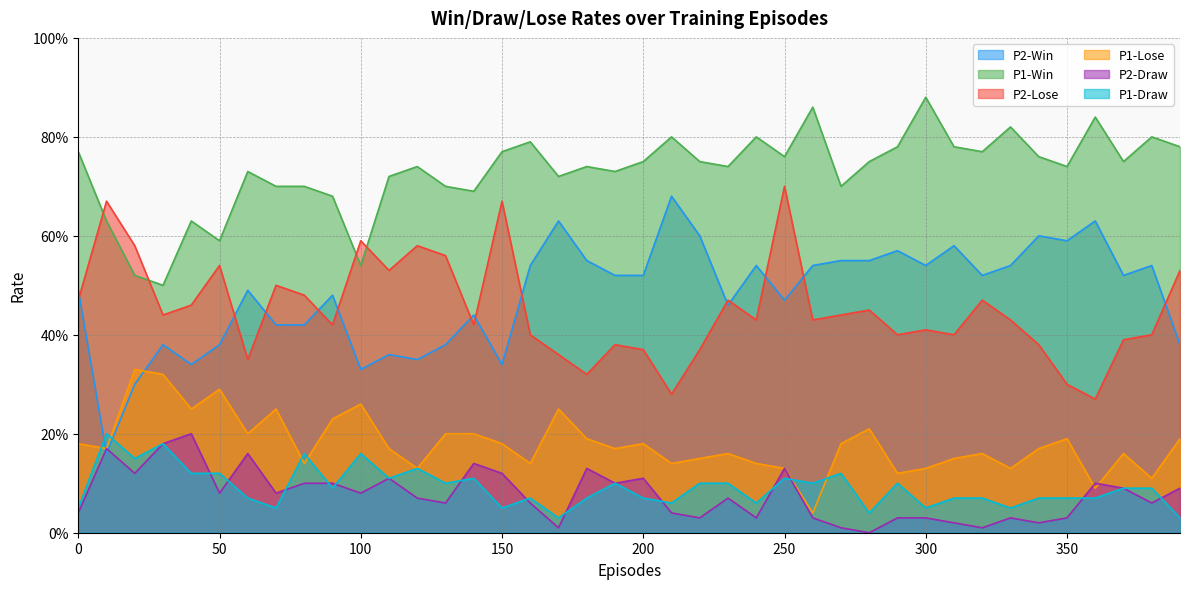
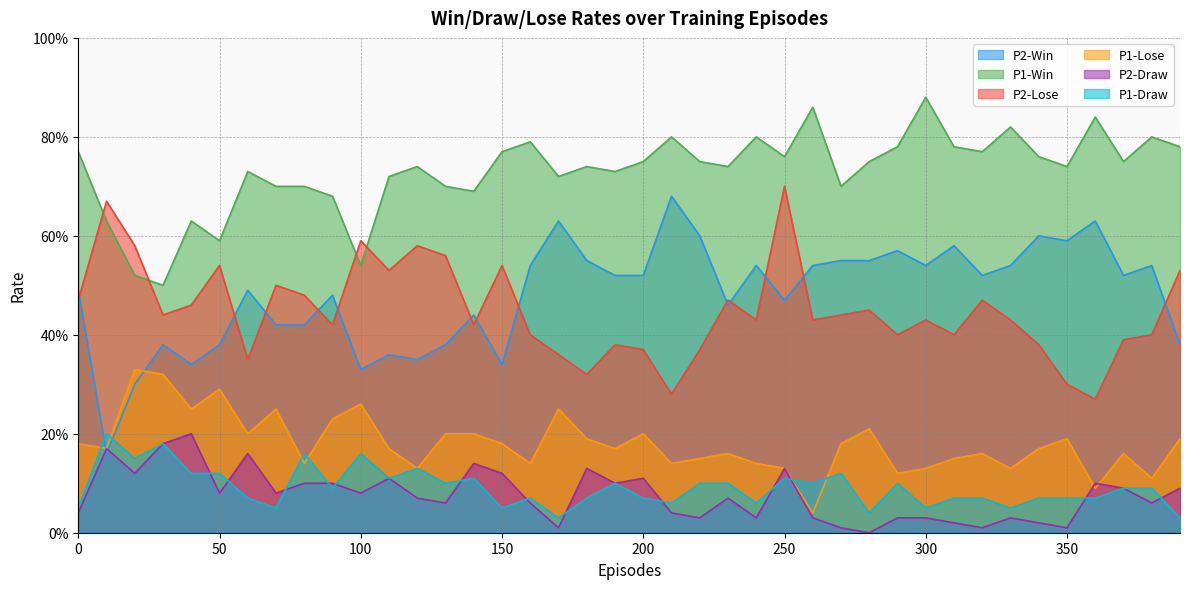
P2-Lose, 150: 67% -> 54%
P1-Lose, 200: 18% -> 20%
P2-Lose, 300: 41% -> 43%
P2-Draw, 350: 3% -> 1%
